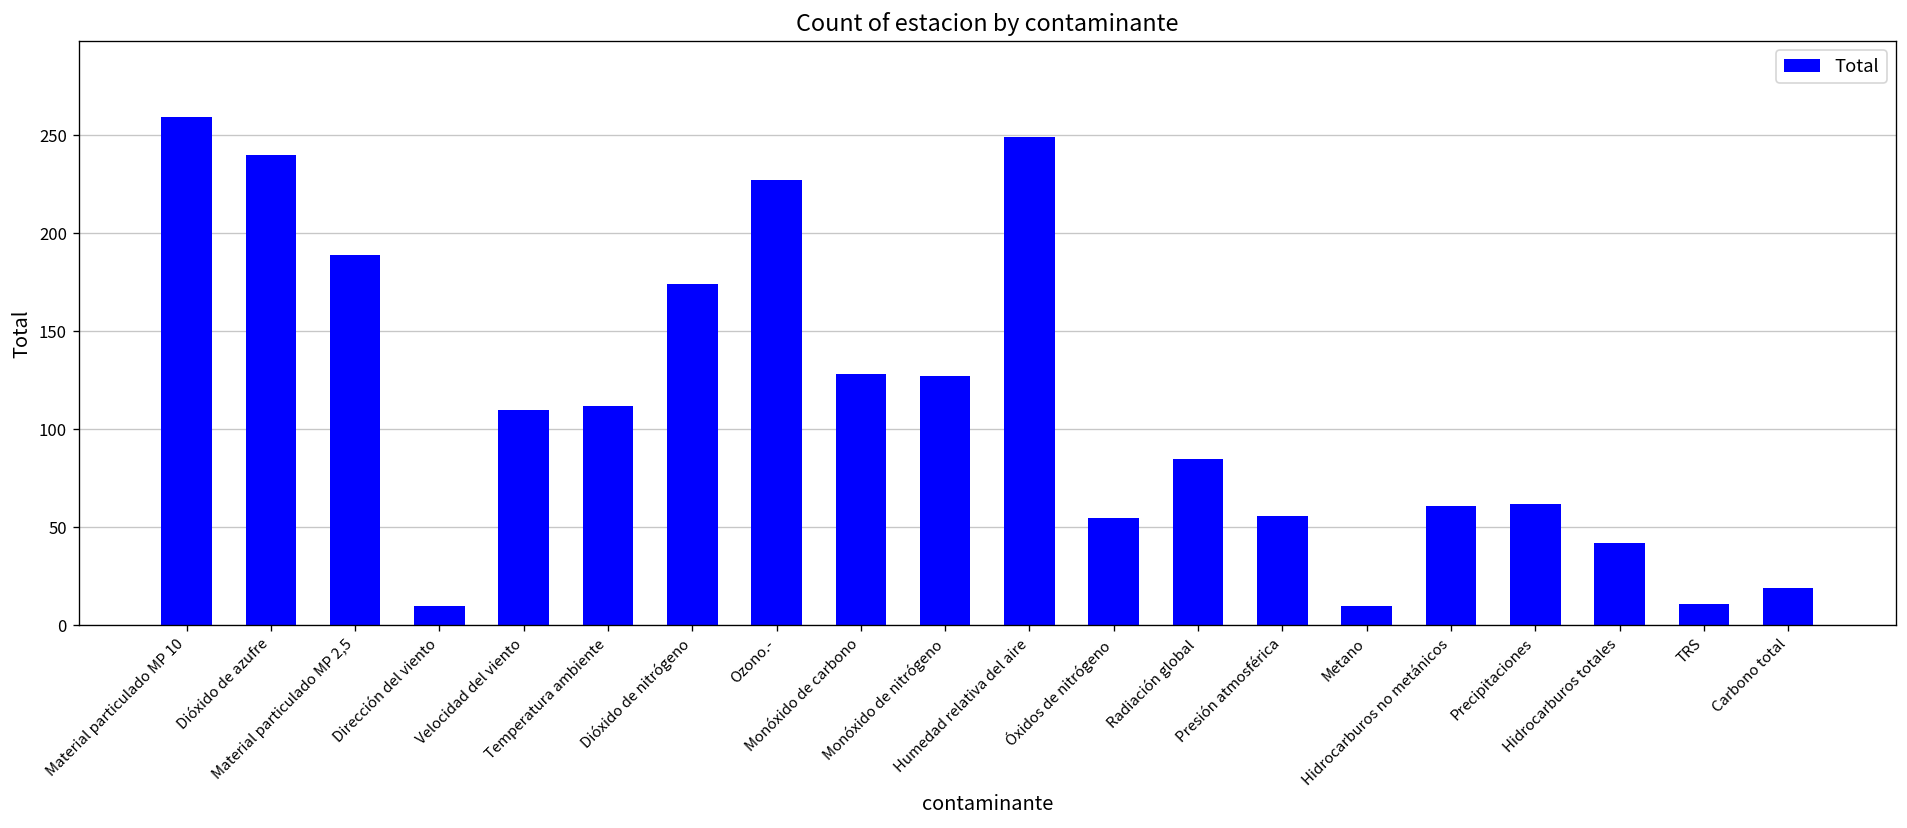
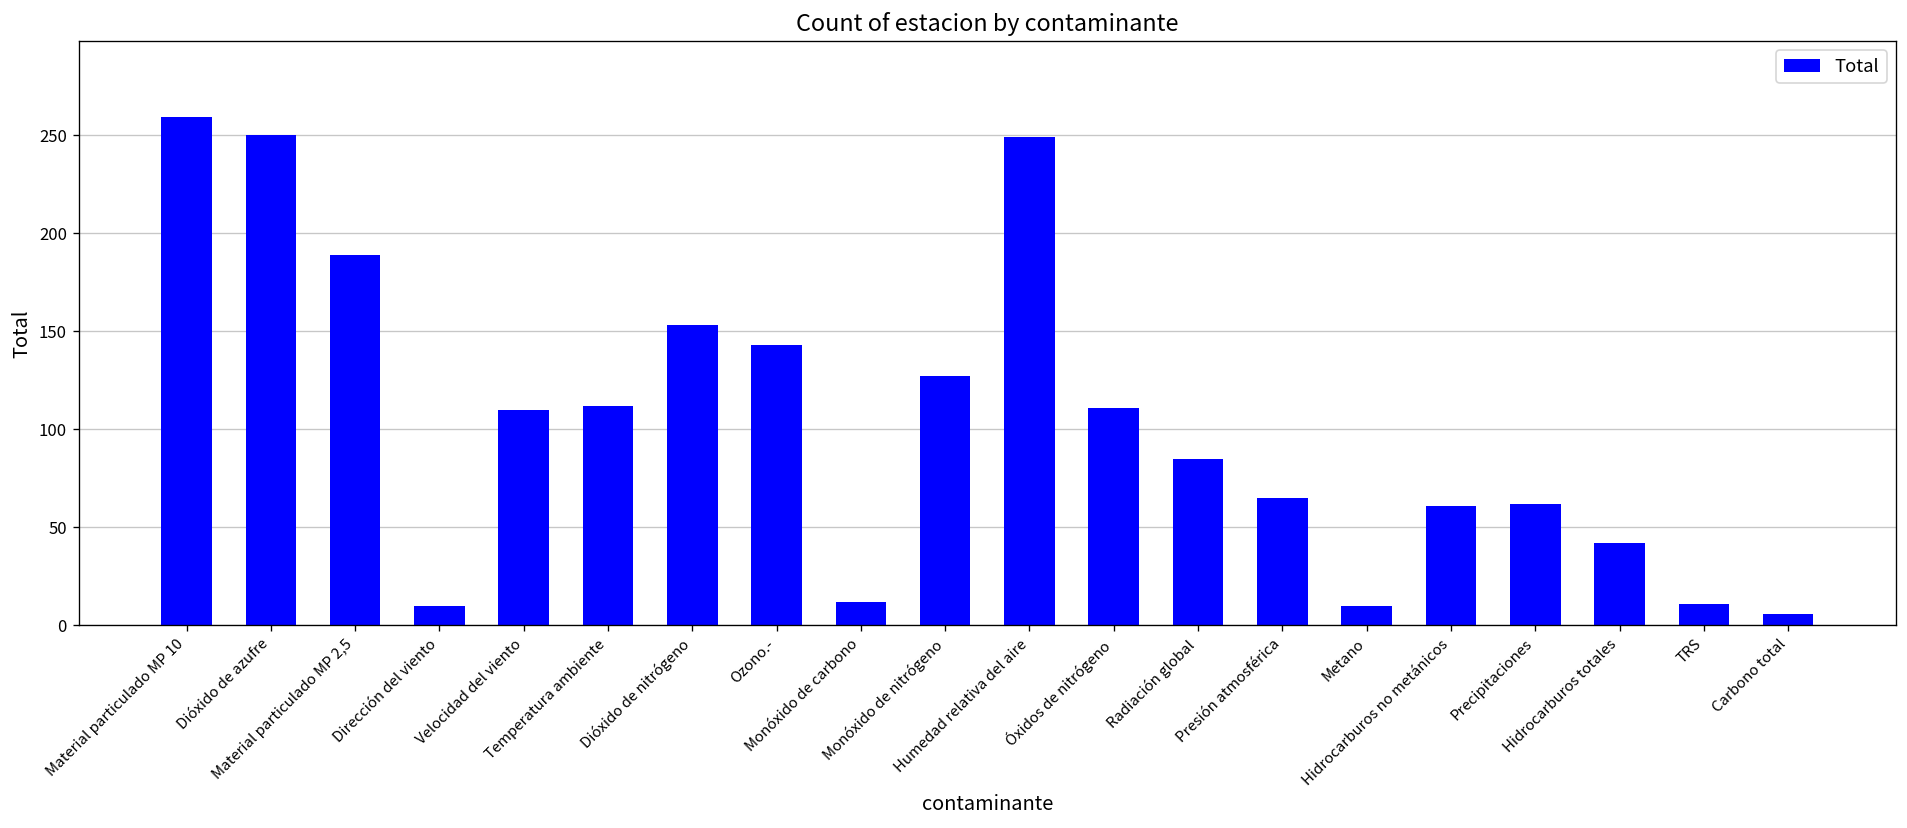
Dióxido de azufre: 240 -> 250
Dióxido de nitrógeno: 174 -> 153
Ozono.-: 227 -> 143
Monóxido de carbono: 128 -> 12
Óxidos de nitrógeno: 55 -> 111
Presión atmosférica: 56 -> 65
Carbono total: 19 -> 6
